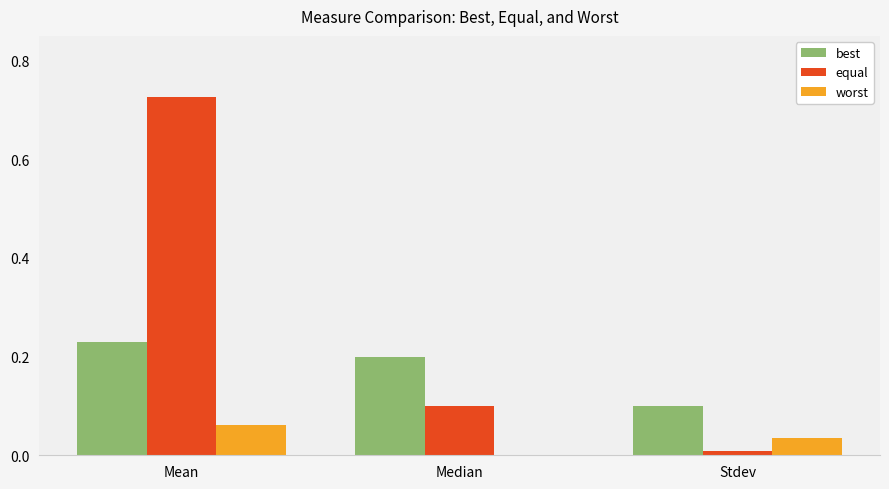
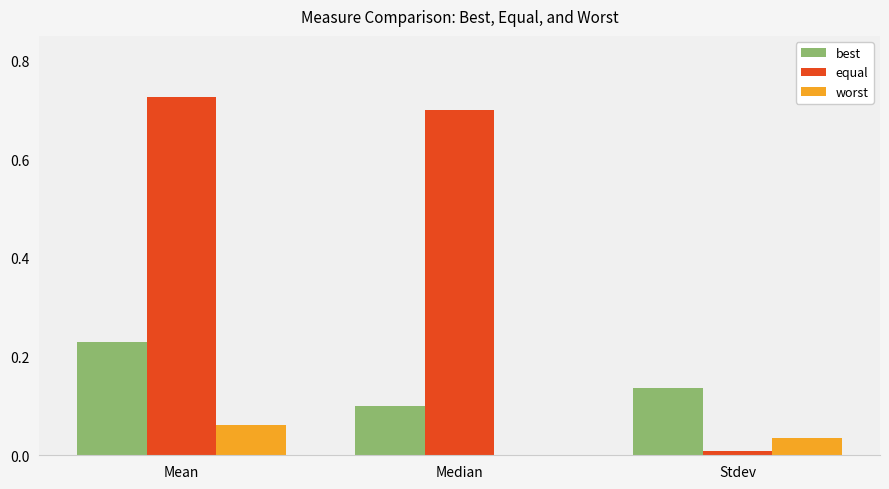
best, Median: 0.2 -> 0.1
equal, Median: 0.1 -> 0.7
best, Stdev: 0.10 -> 0.14
